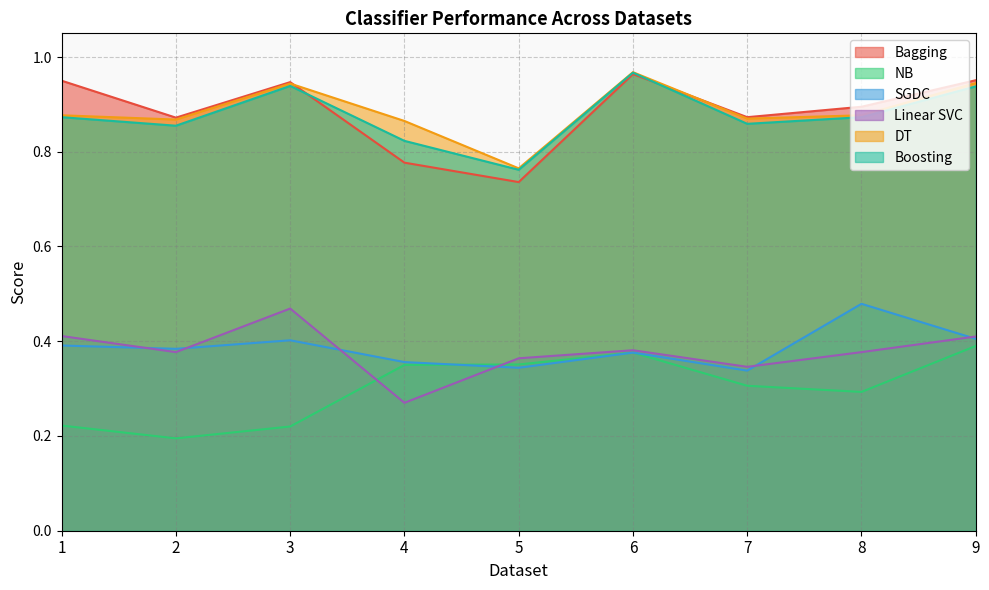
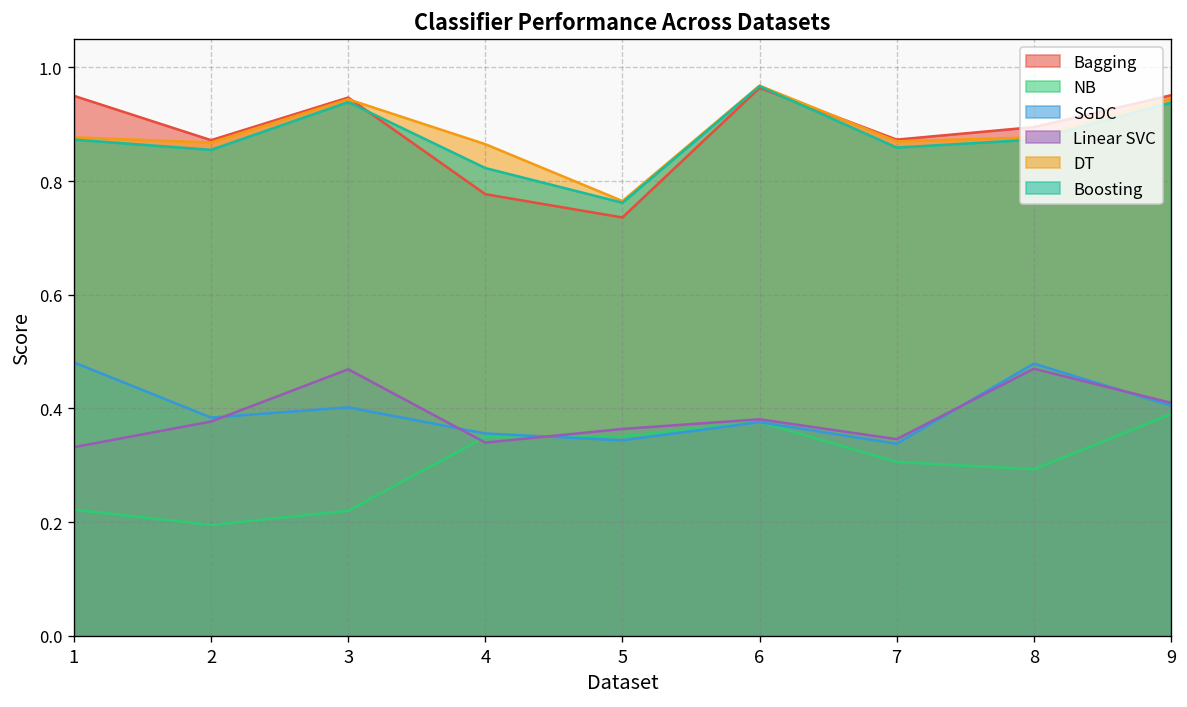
SGDC, 1: 0.39 -> 0.48
Linear SVC, 1: 0.41 -> 0.33
Linear SVC, 4: 0.27 -> 0.34
Linear SVC, 8: 0.38 -> 0.47
